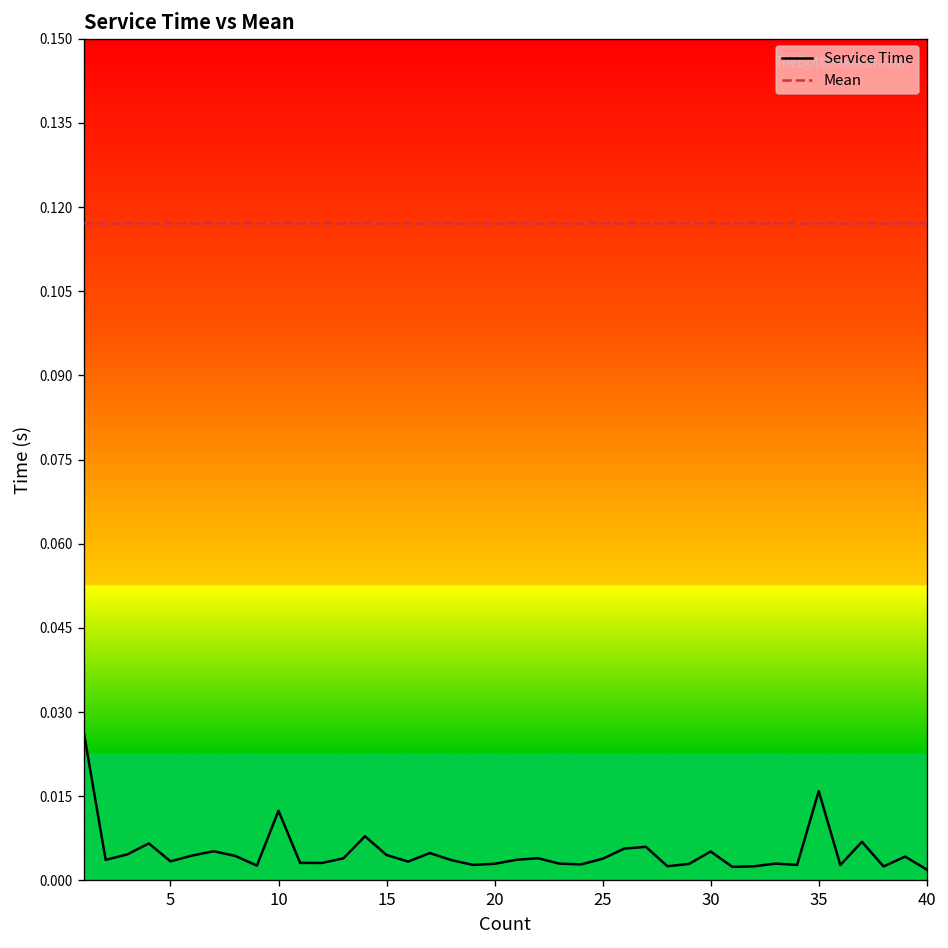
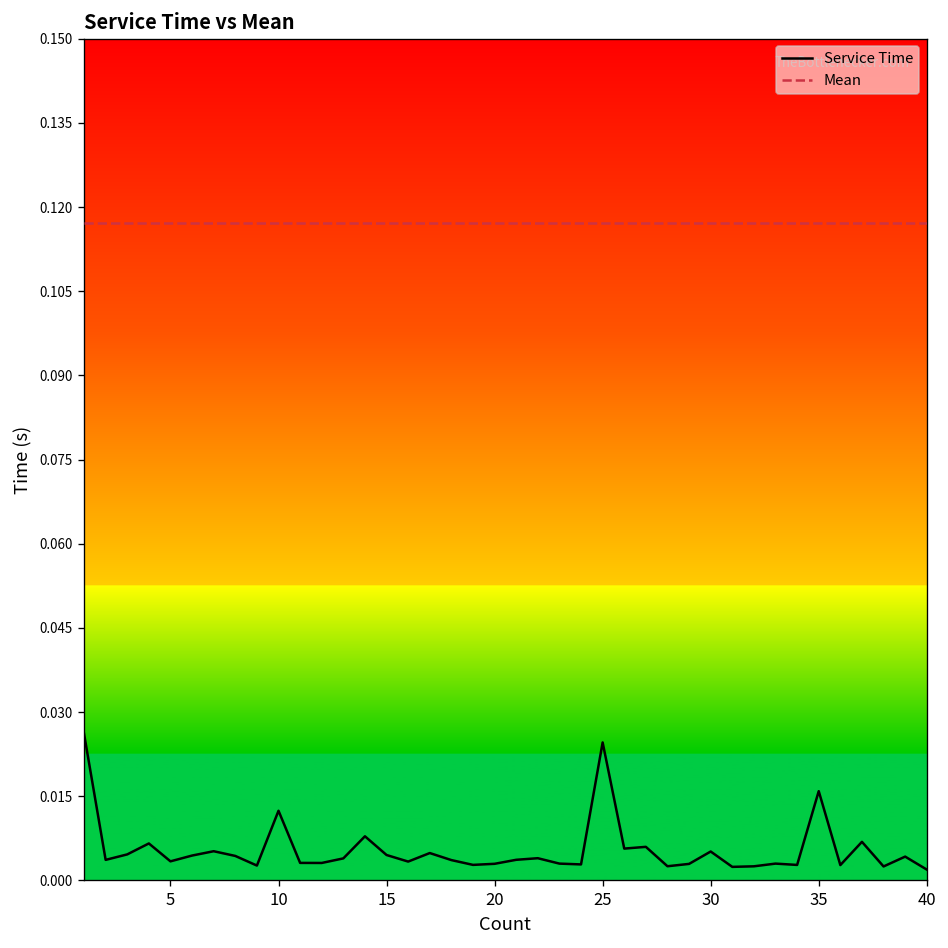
Service Time, 25: 0.004 -> 0.025
